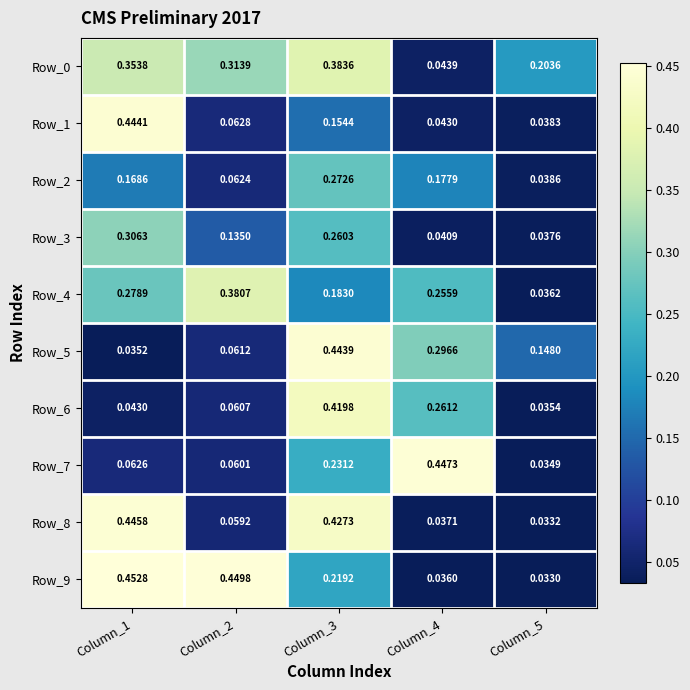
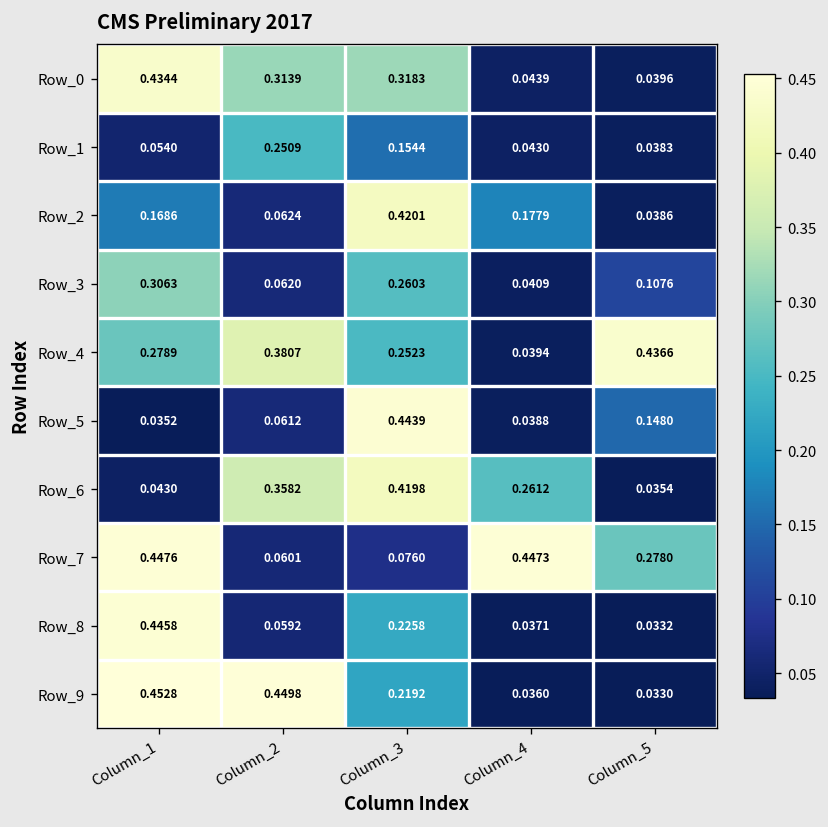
Row_0, Column_1: 0.3538 -> 0.4344
Row_0, Column_3: 0.3836 -> 0.3183
Row_0, Column_5: 0.2036 -> 0.0396
Row_1, Column_1: 0.4441 -> 0.0540
Row_1, Column_2: 0.0628 -> 0.2509
Row_2, Column_3: 0.2726 -> 0.4201
Row_3, Column_2: 0.1350 -> 0.0620
Row_3, Column_5: 0.0376 -> 0.1076
Row_4, Column_3: 0.1830 -> 0.2523
Row_4, Column_4: 0.2559 -> 0.0394
Row_4, Column_5: 0.0362 -> 0.4366
Row_5, Column_4: 0.2966 -> 0.0388
Row_6, Column_2: 0.0607 -> 0.3582
Row_7, Column_1: 0.0626 -> 0.4476
Row_7, Column_3: 0.2312 -> 0.0760
Row_7, Column_5: 0.0349 -> 0.2780
Row_8, Column_3: 0.4273 -> 0.2258
